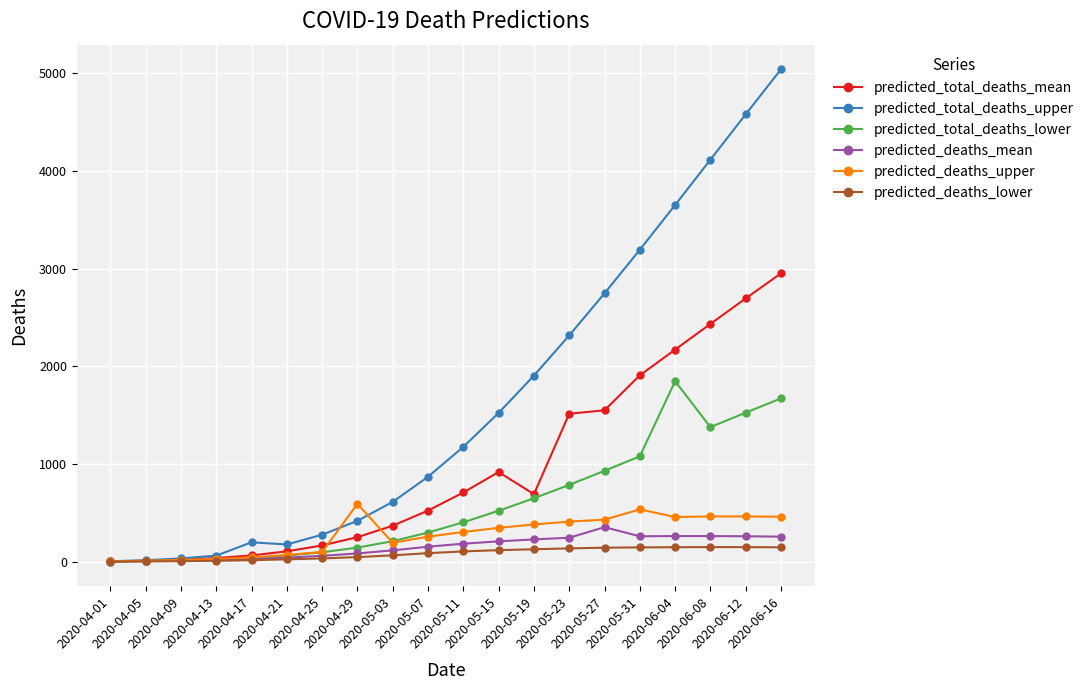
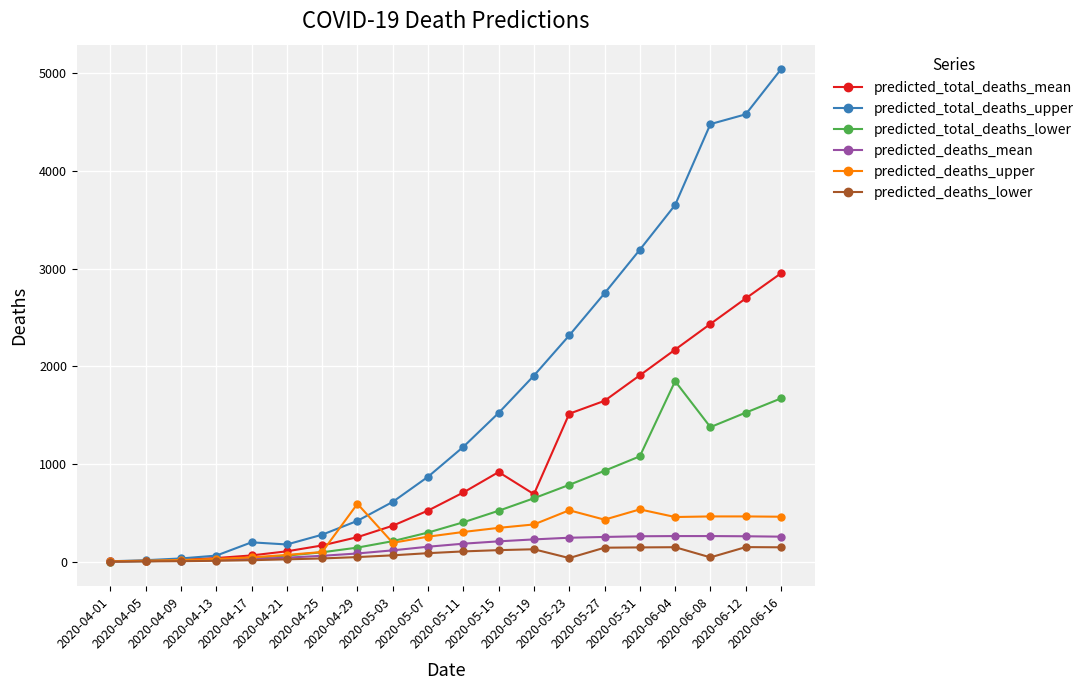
predicted_deaths_upper, 2020-05-23: 400 -> 500
predicted_deaths_lower, 2020-05-23: 100 -> 0
predicted_total_deaths_mean, 2020-05-27: 1550 -> 1650
predicted_deaths_mean, 2020-05-27: 400 -> 300
predicted_total_deaths_upper, 2020-06-08: 4100 -> 4500
predicted_deaths_lower, 2020-06-08: 200 -> 0
